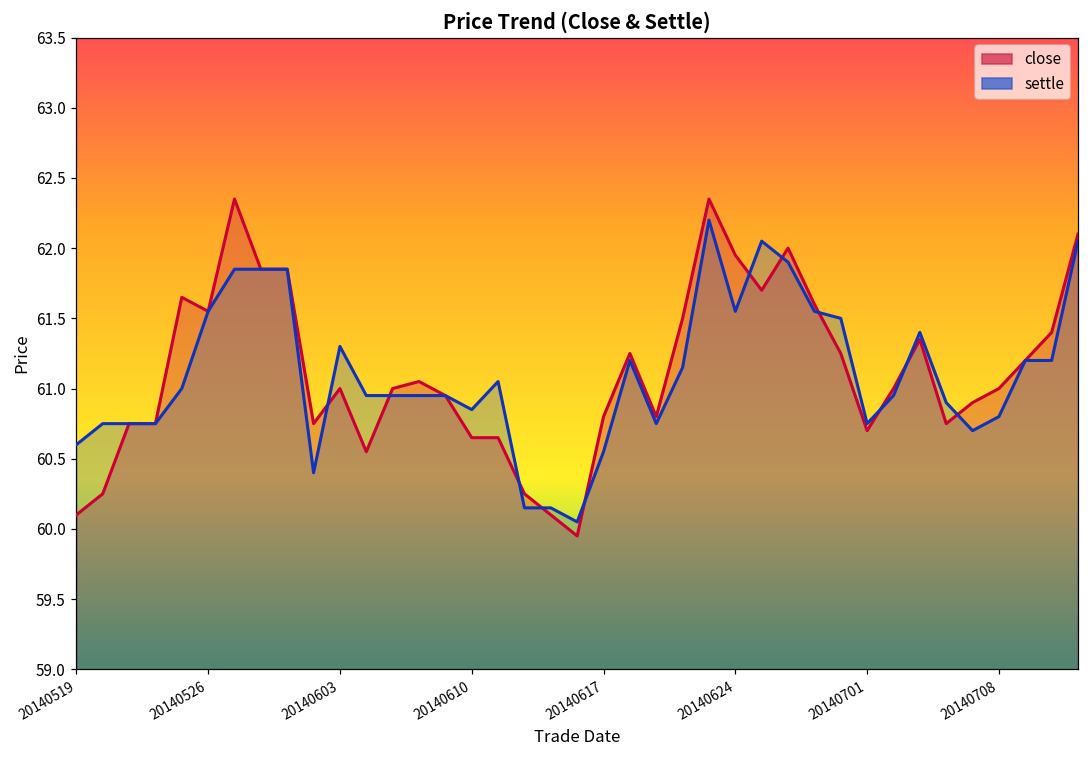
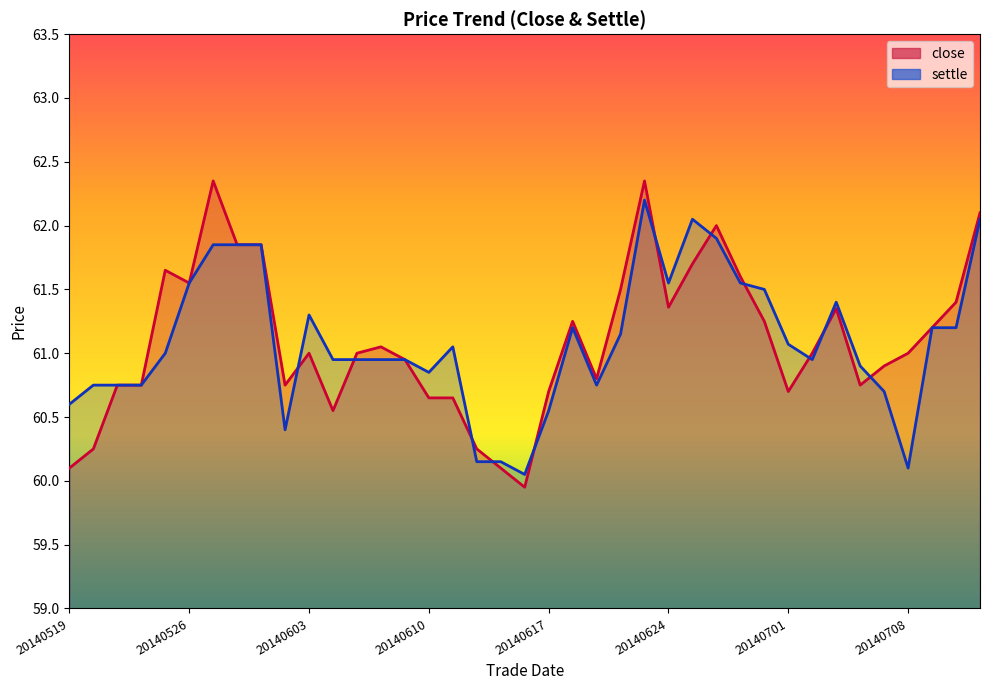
close, 20140617: 60.8 -> 60.7
close, 20140624: 61.95 -> 61.36
settle, 20140701: 60.75 -> 61.07
settle, 20140708: 60.8 -> 60.1
